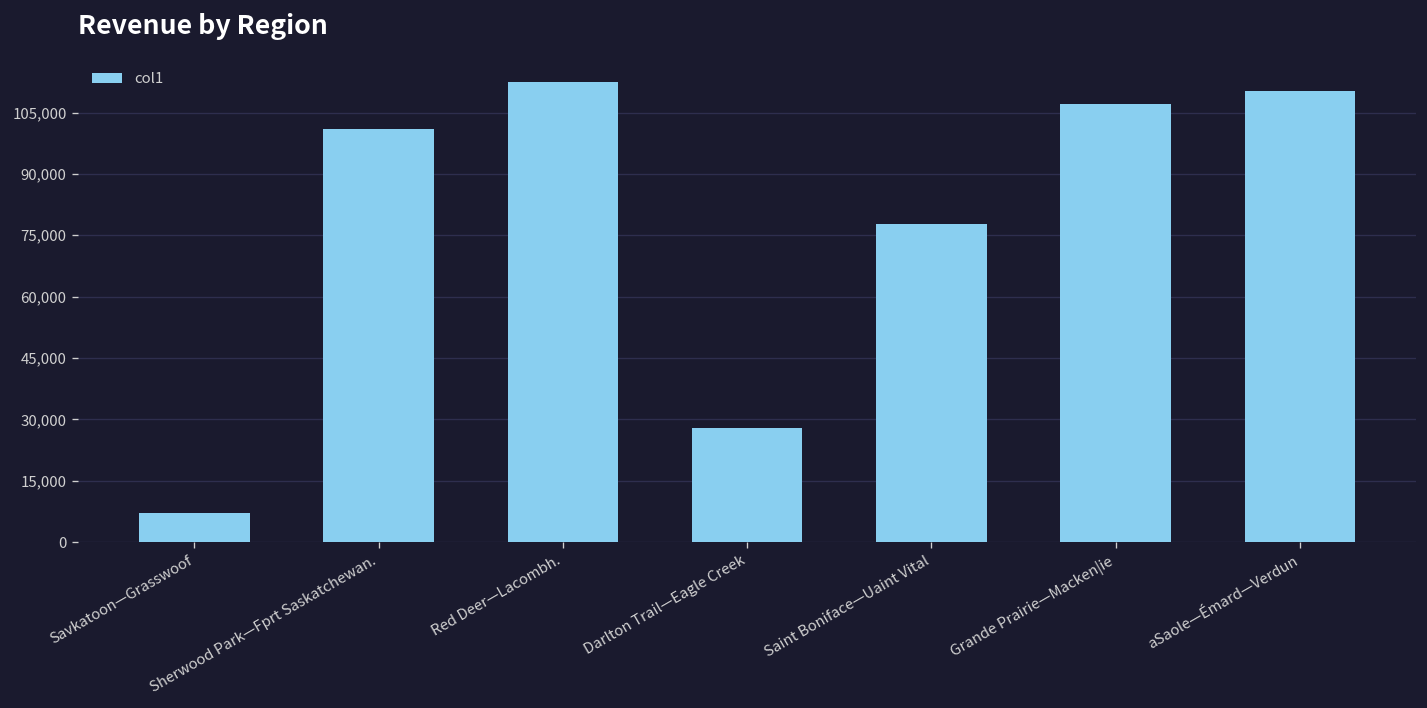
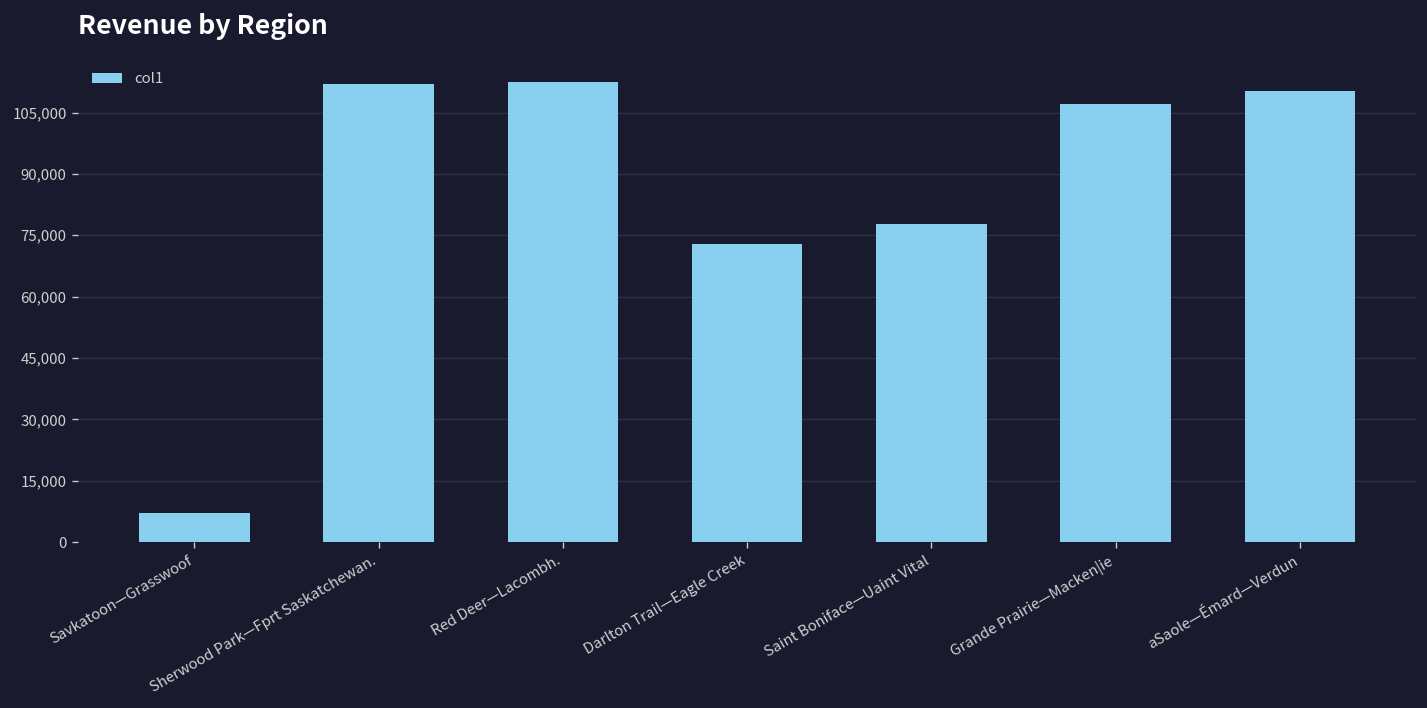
Sherwood Park—Fprt Saskatchewan.: 101,000 -> 112,000
Darlton Trail—Eagle Creek: 28,000 -> 73,000
